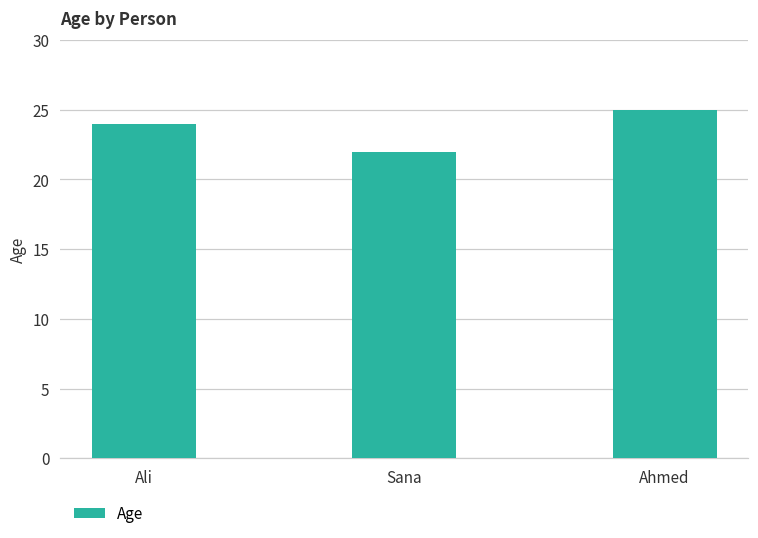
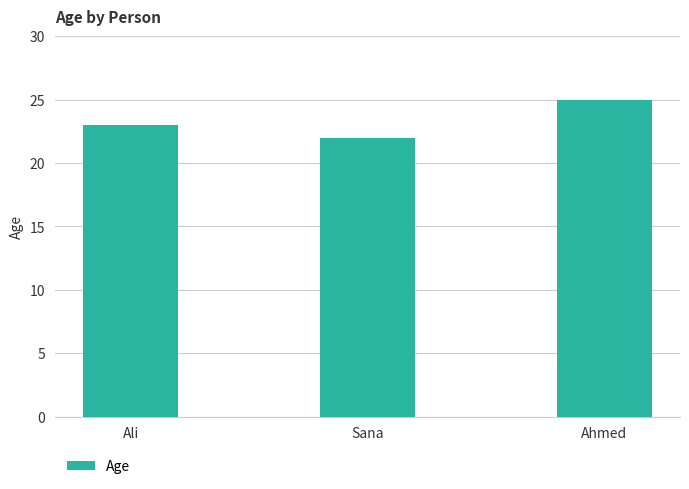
Ali: 24 -> 23
